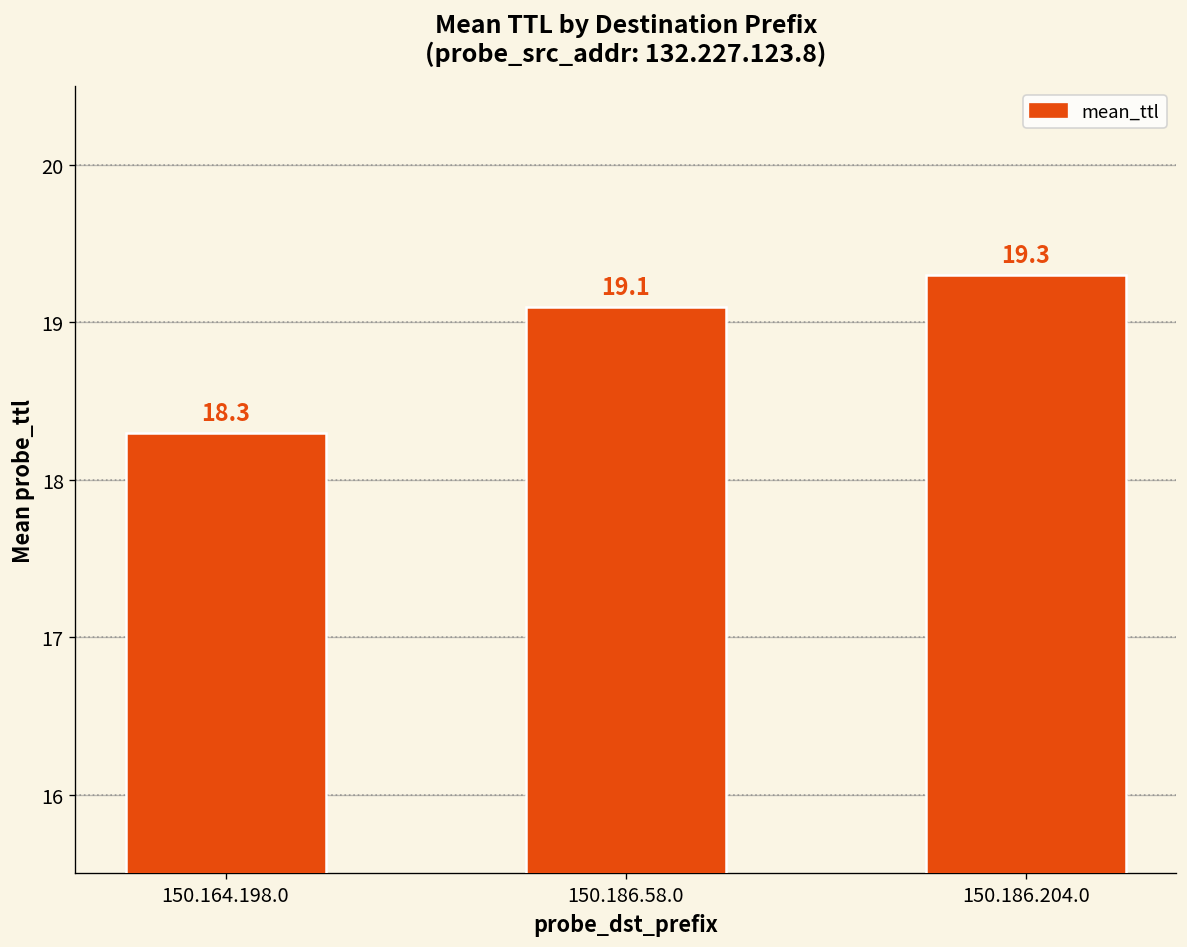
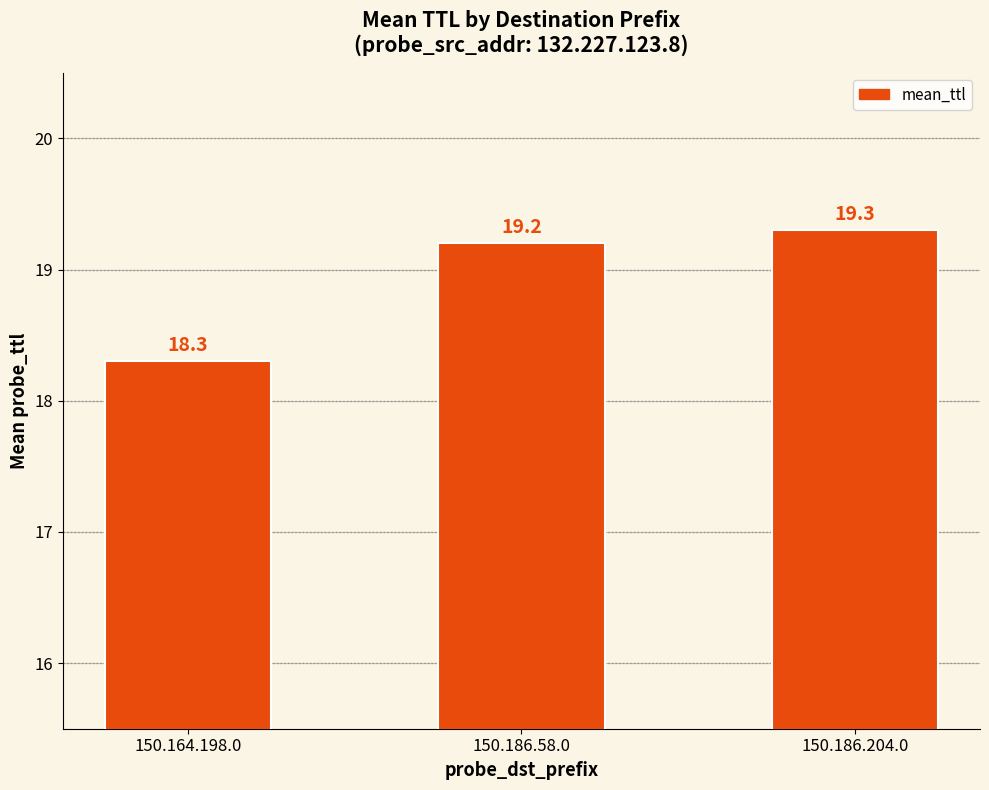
150.186.58.0: 19.1 -> 19.2
